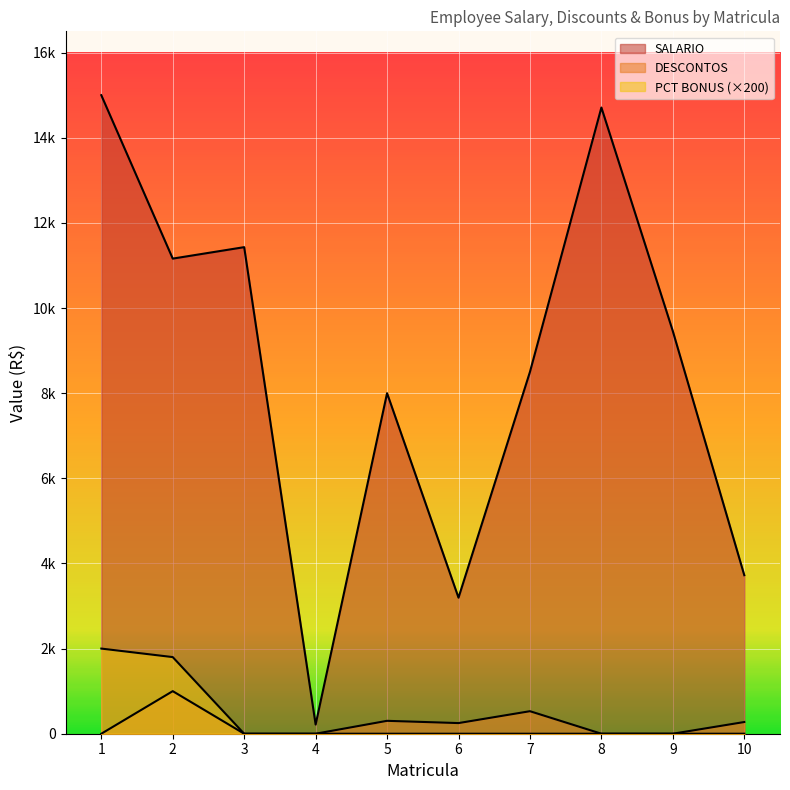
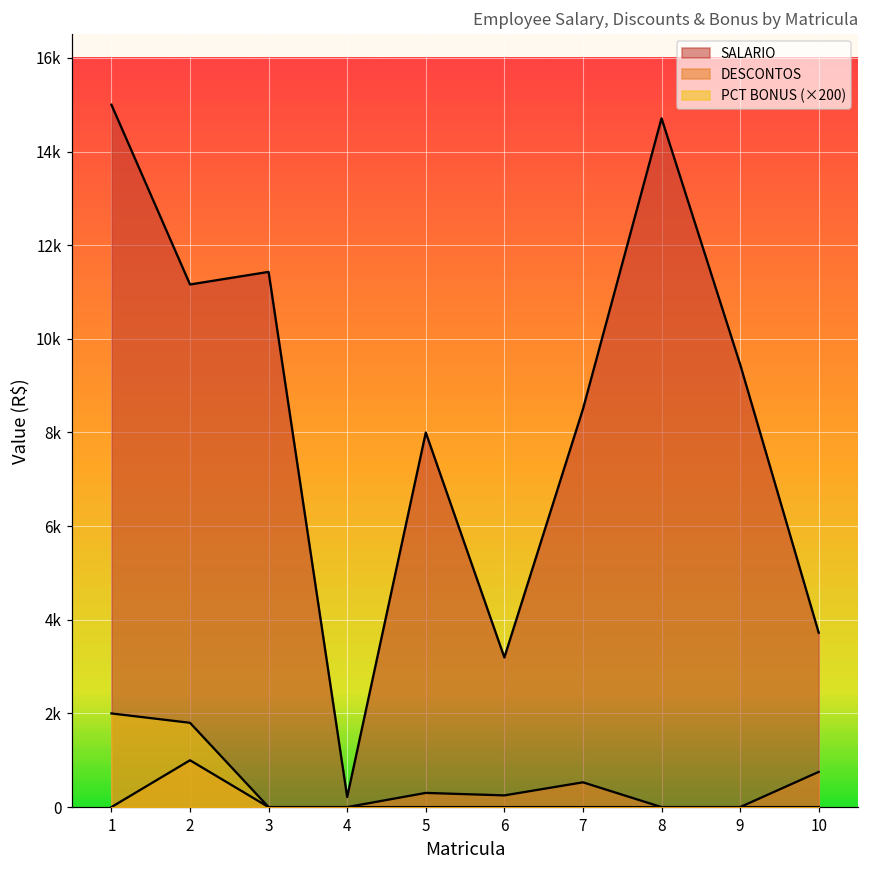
DESCONTOS, 10: 300 -> 800
